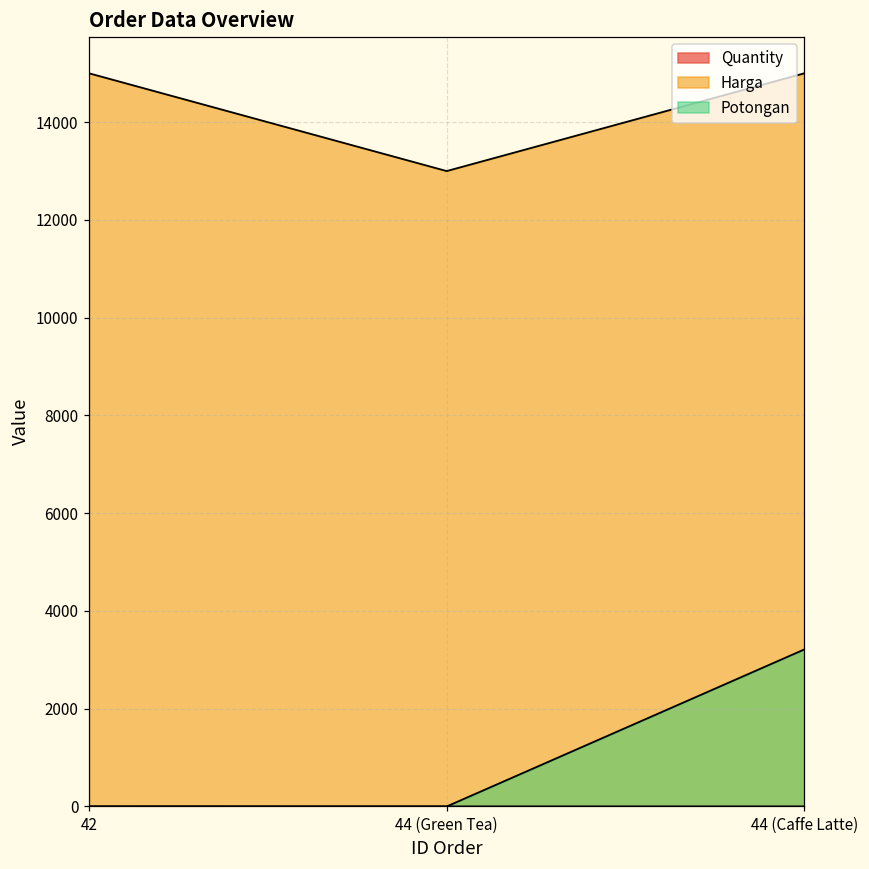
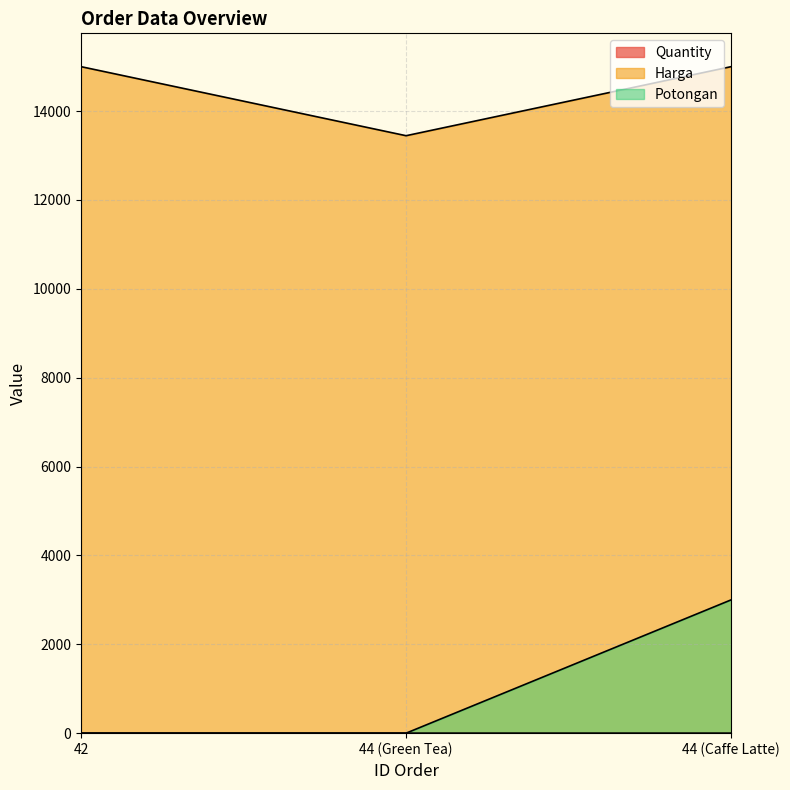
Harga, 44 (Green Tea): 13000 -> 13400
Potongan, 44 (Caffe Latte): 3200 -> 3000
